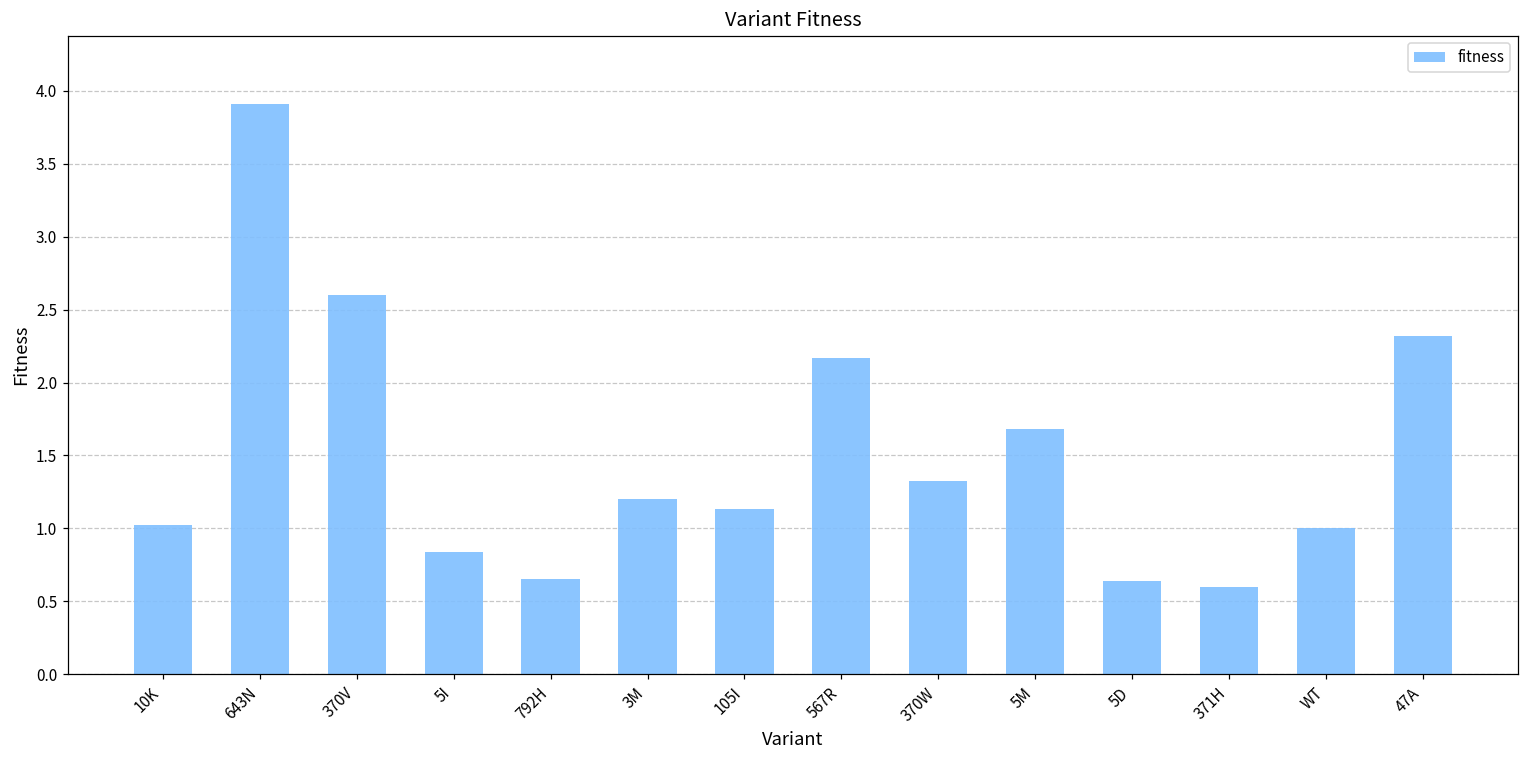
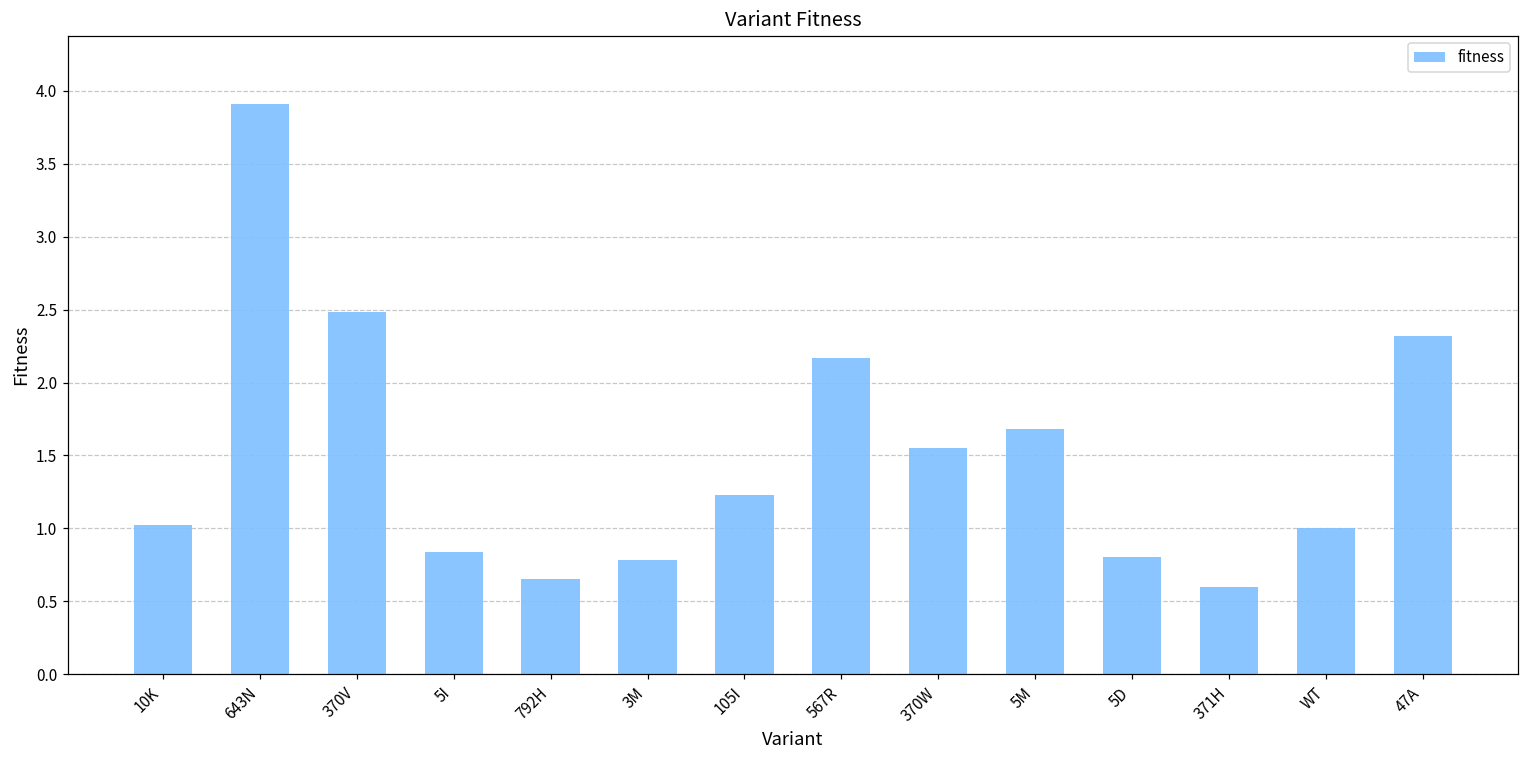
370V: 2.60 -> 2.48
3M: 1.20 -> 0.79
105I: 1.13 -> 1.23
370W: 1.33 -> 1.55
5D: 0.64 -> 0.80
